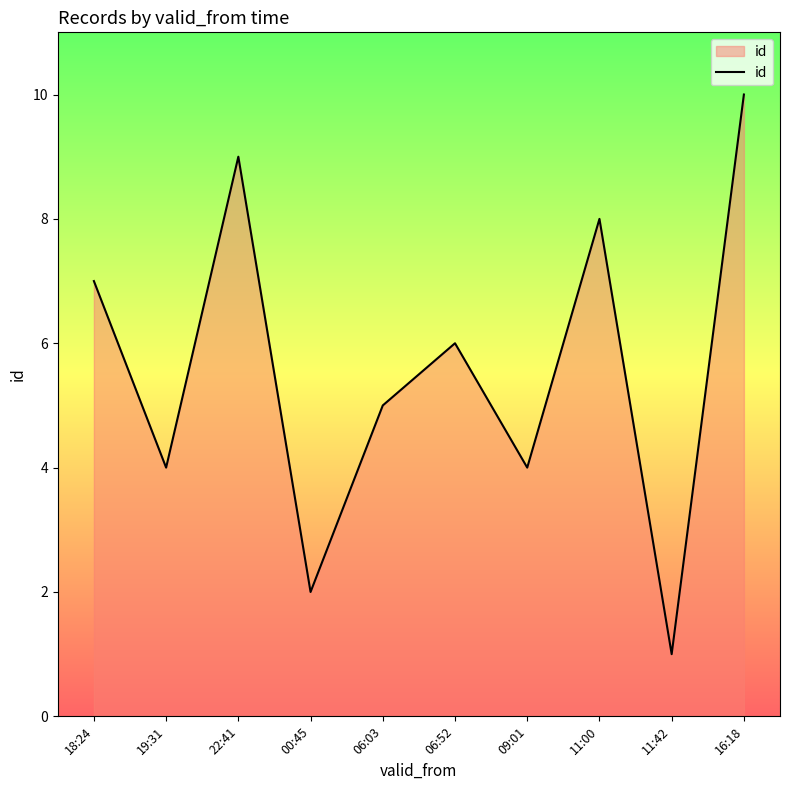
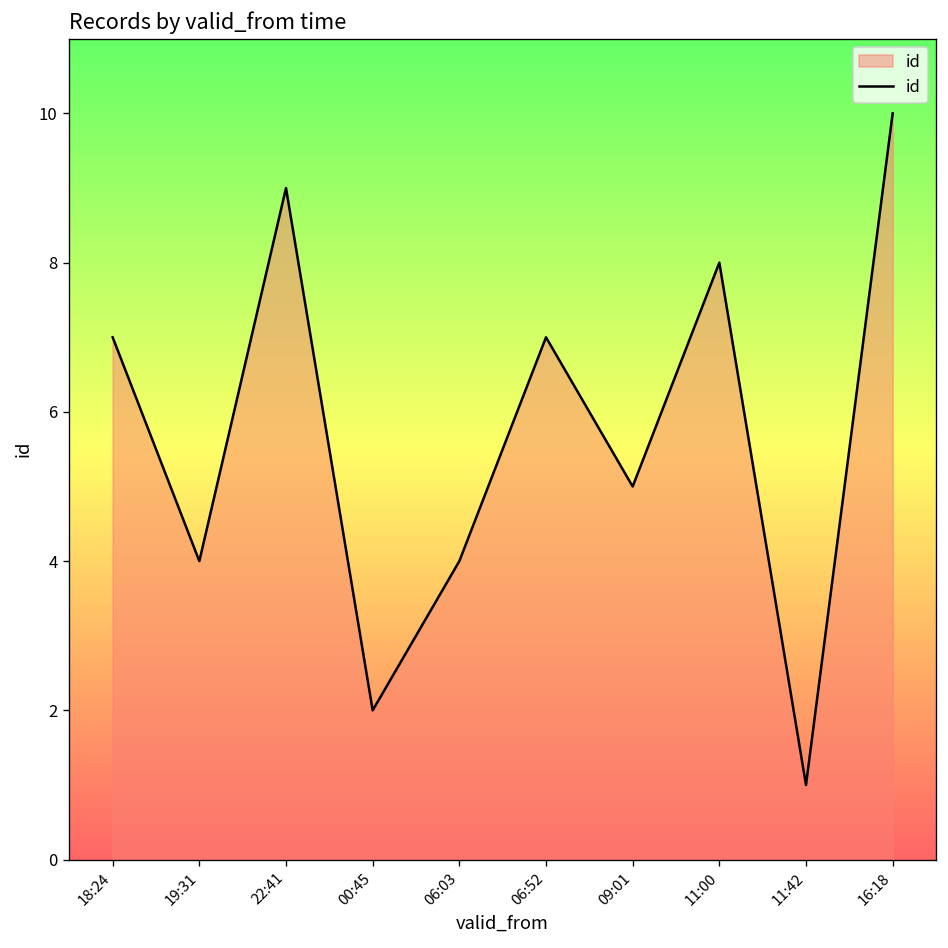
06:03: 5 -> 4
06:52: 6 -> 7
09:01: 4 -> 5
